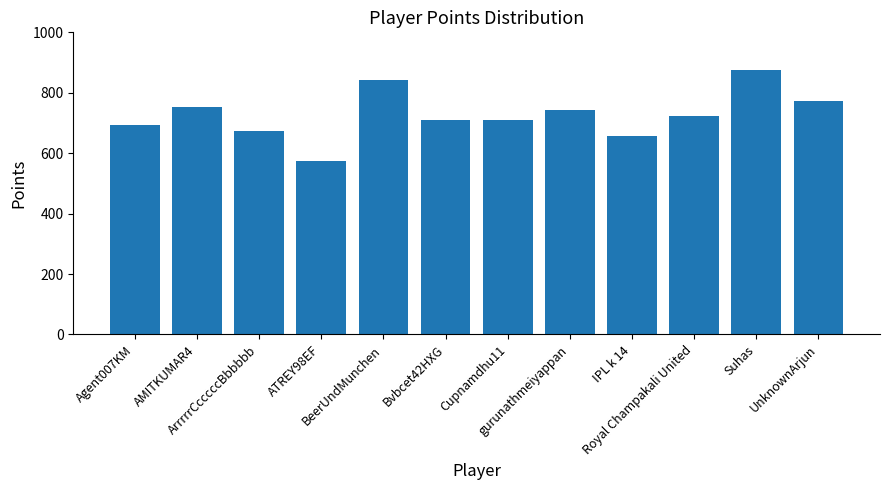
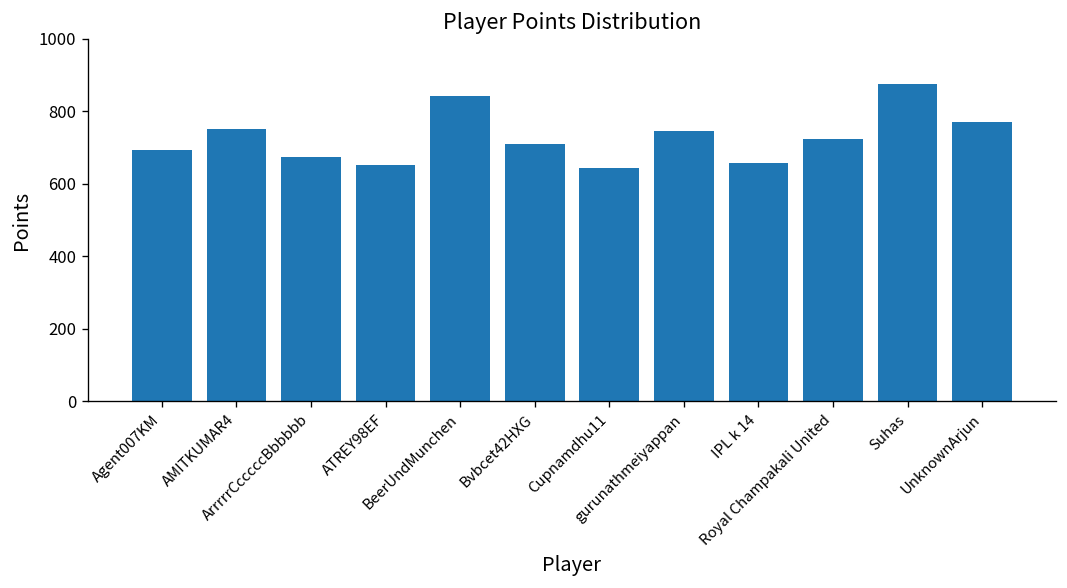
ATREY98EF: 570 -> 650
Cupnamdhu11: 710 -> 640
